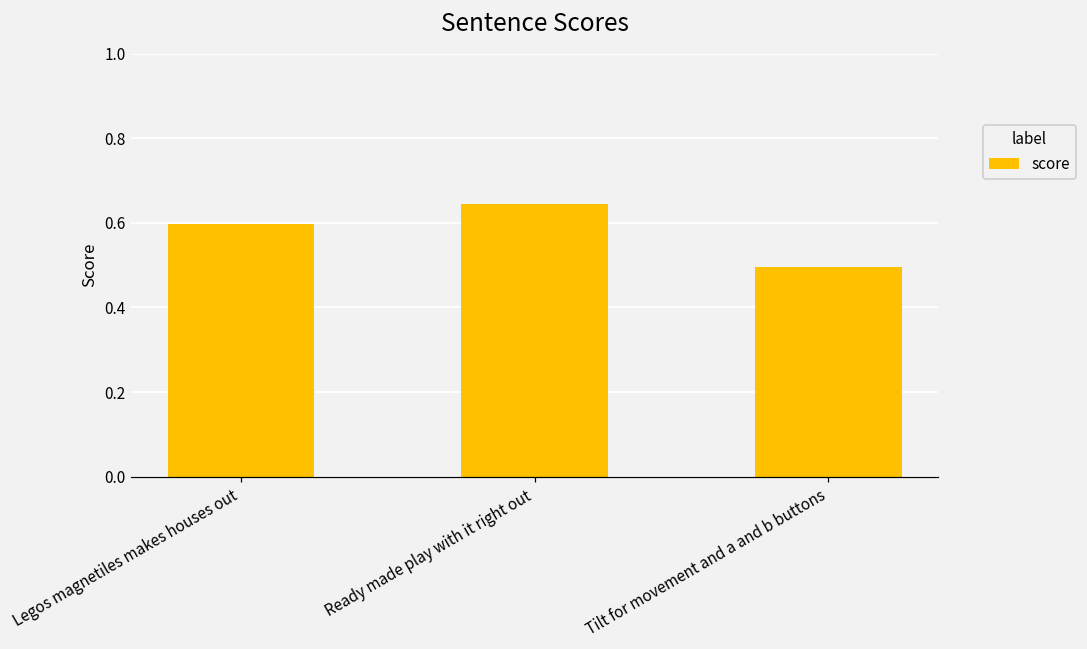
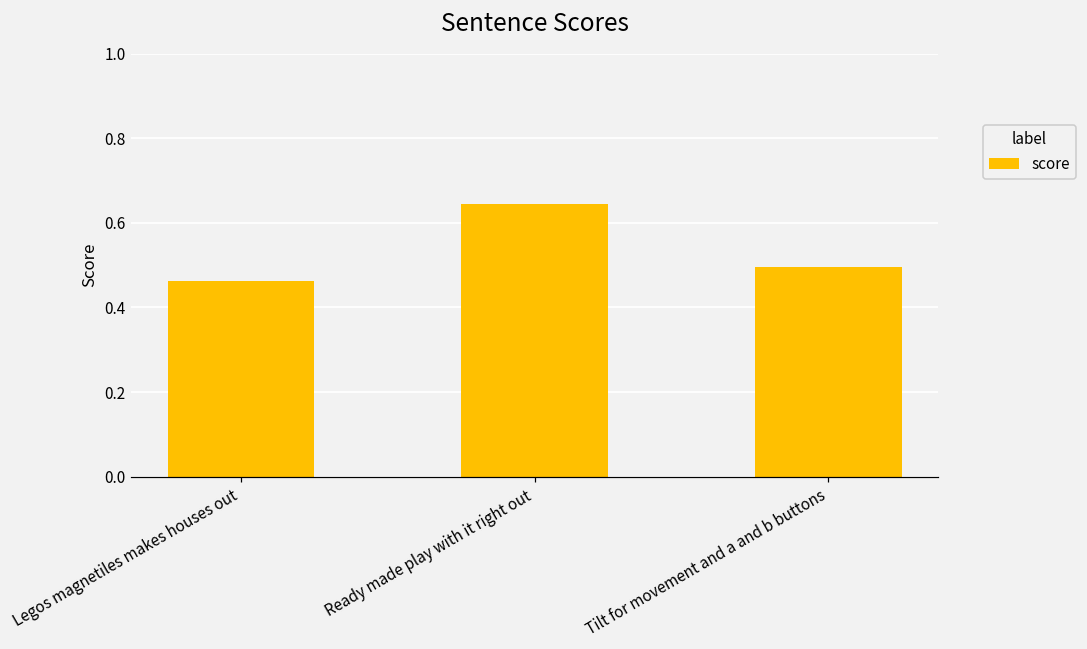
Legos magnetiles makes houses out: 0.60 -> 0.46
